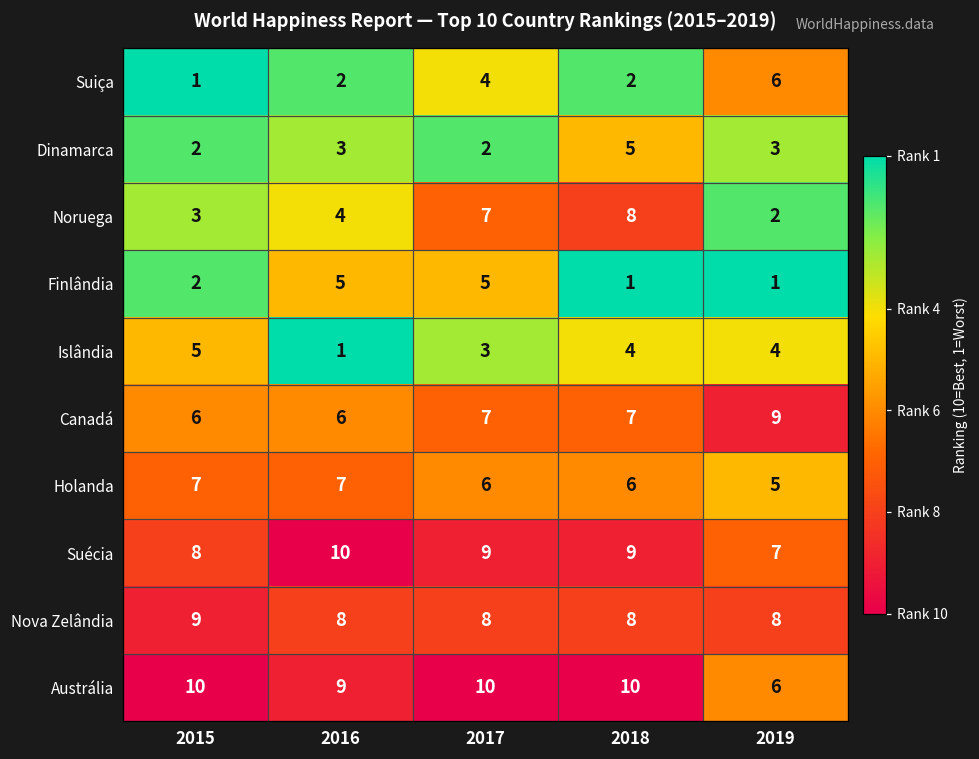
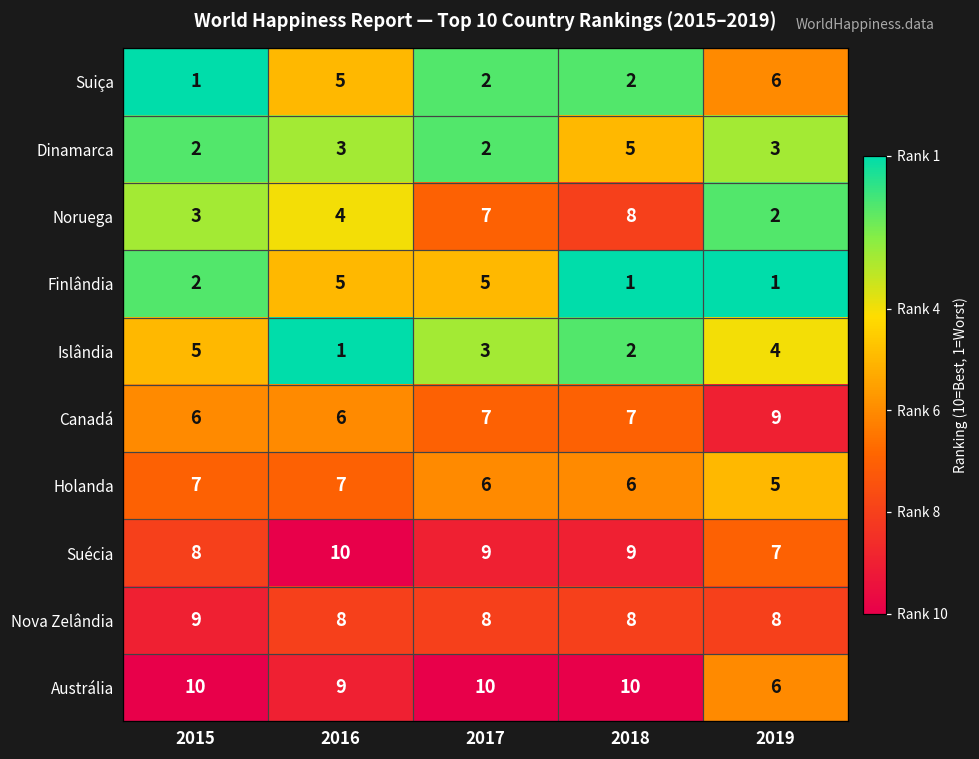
Suiça, 2016: 2 -> 5
Suiça, 2017: 4 -> 2
Islândia, 2018: 4 -> 2
